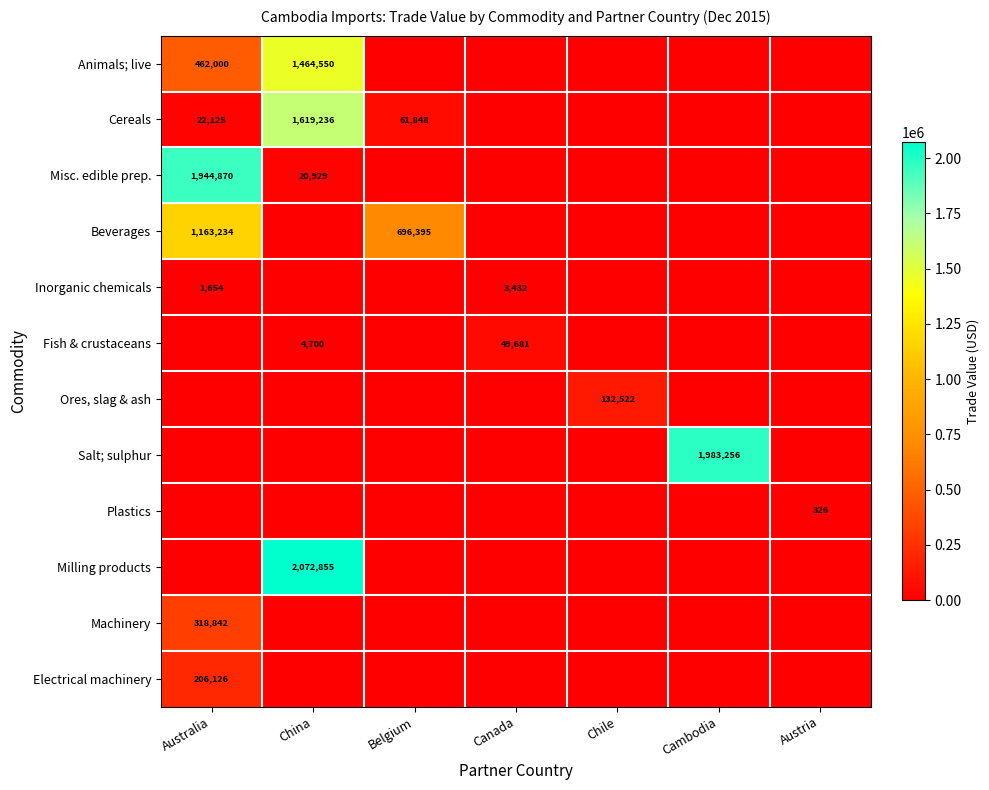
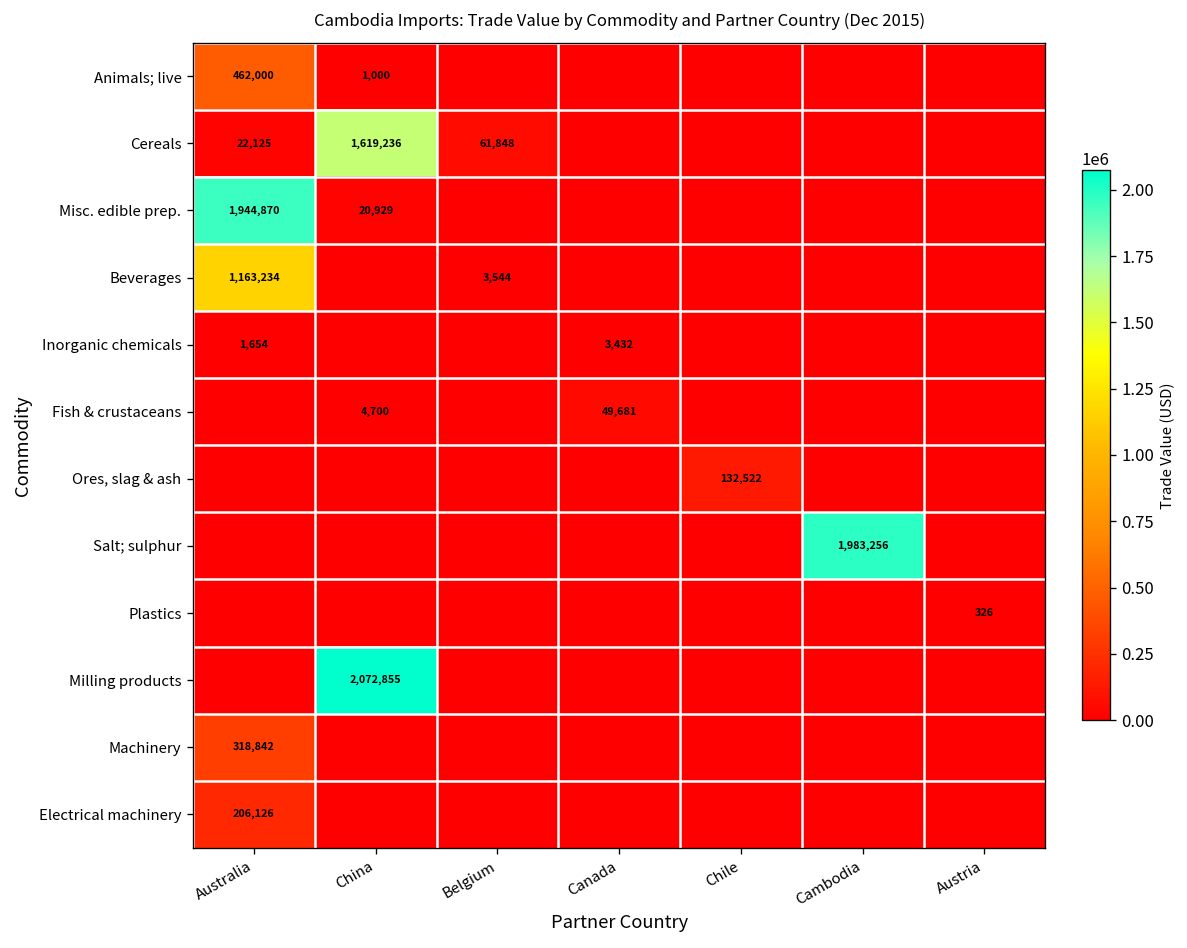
Animals; live, China: 1,464,550 -> 1,000
Beverages, Belgium: 696,395 -> 3,544
